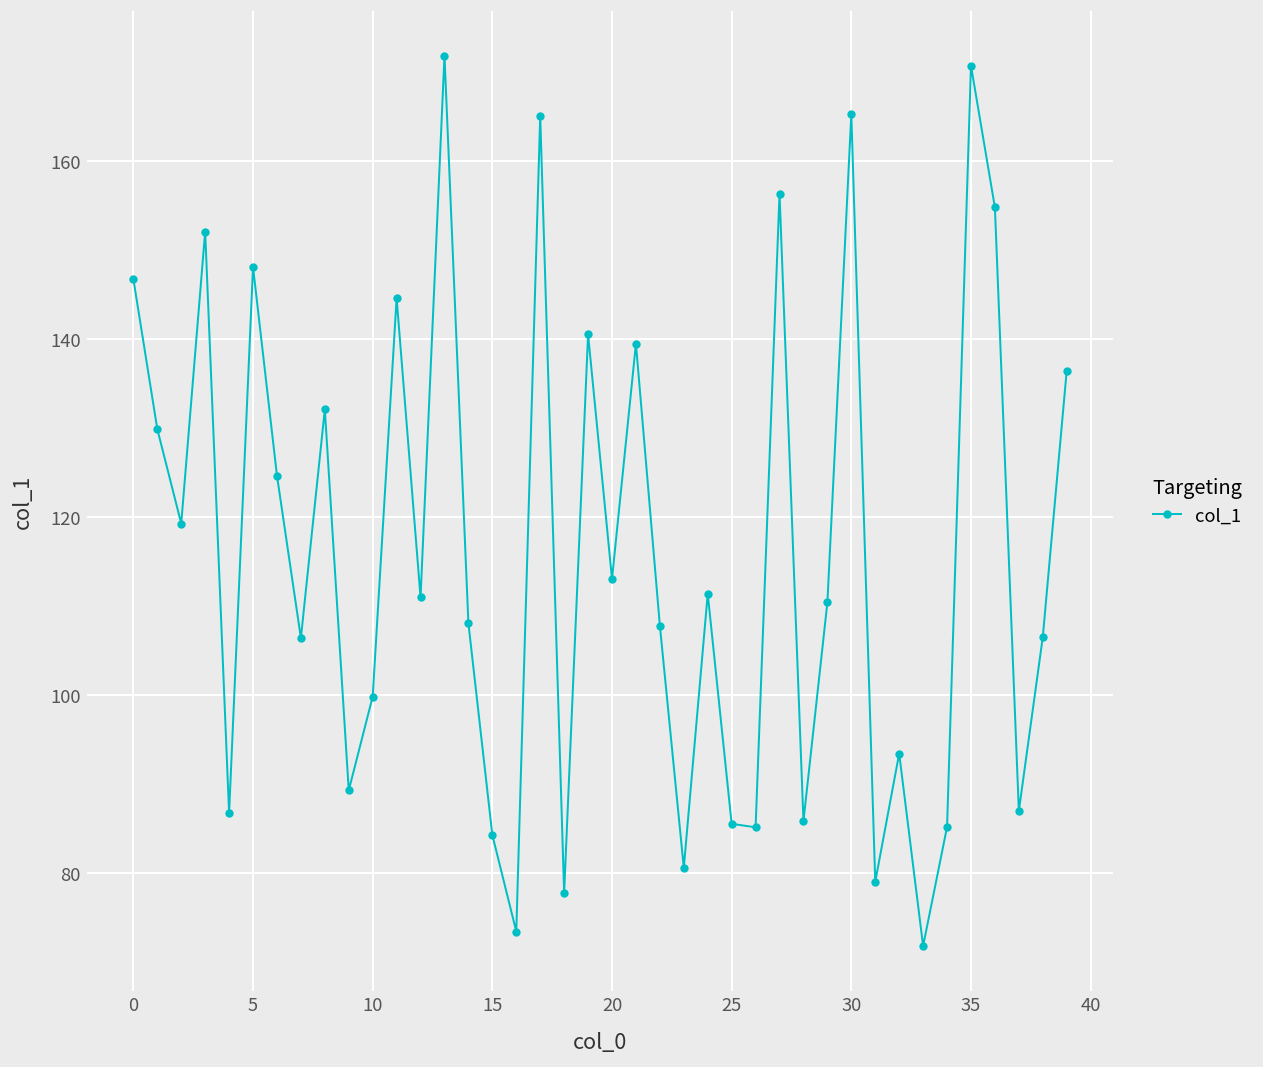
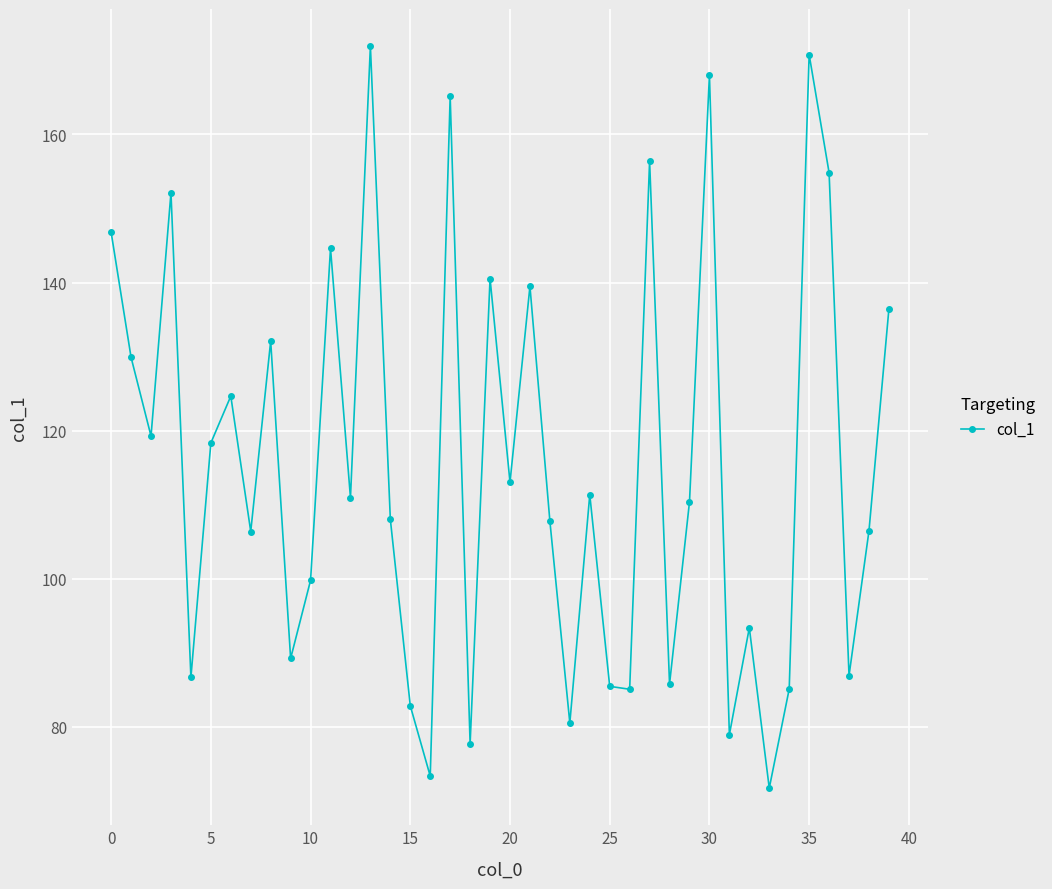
5: 148 -> 118
15: 84 -> 83
30: 165 -> 168
